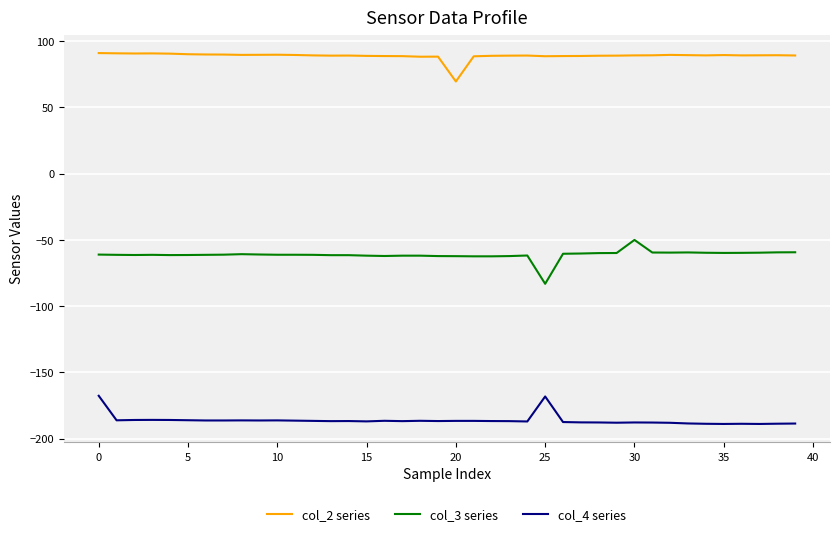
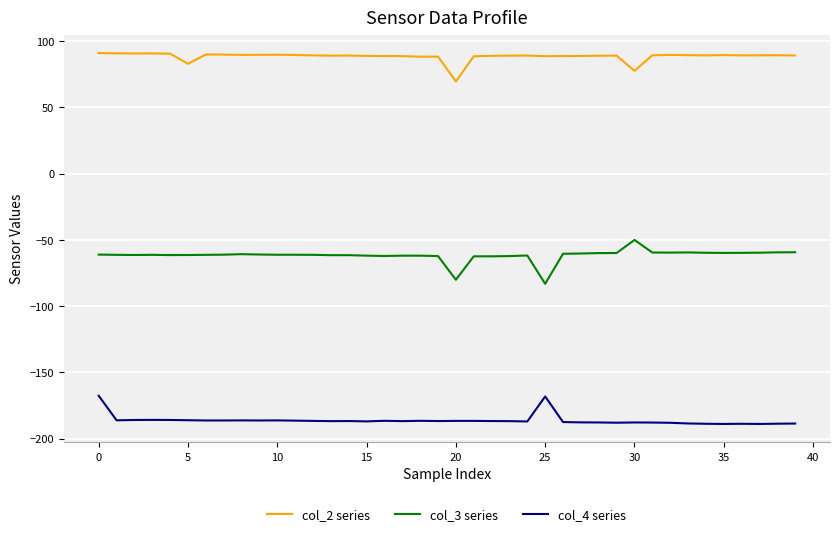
col_2 series, 5: 90 -> 83
col_3 series, 20: -62 -> -80
col_2 series, 30: 89 -> 78
